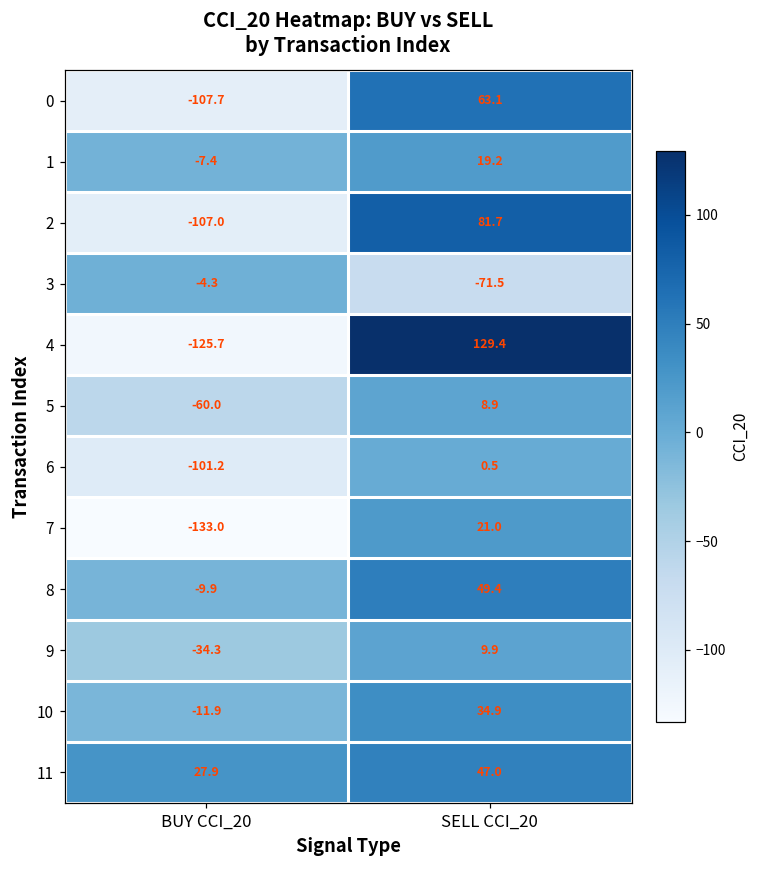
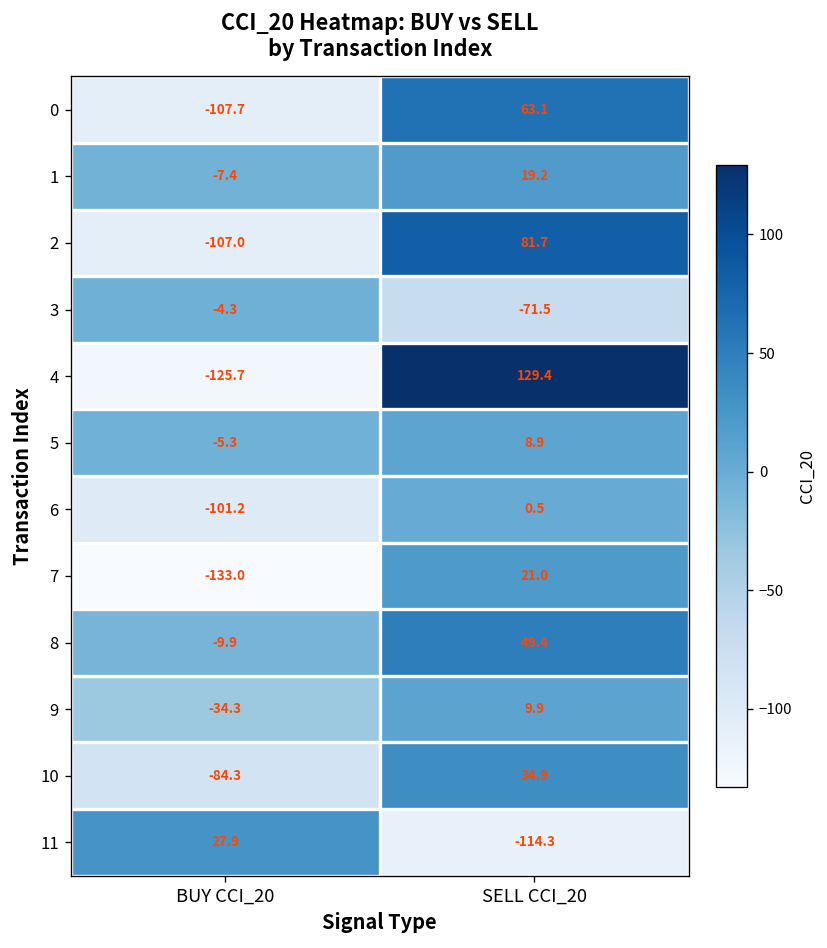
5, BUY CCI_20: -60.0 -> -5.3
10, BUY CCI_20: -11.9 -> -84.3
11, SELL CCI_20: 47.0 -> -114.3
